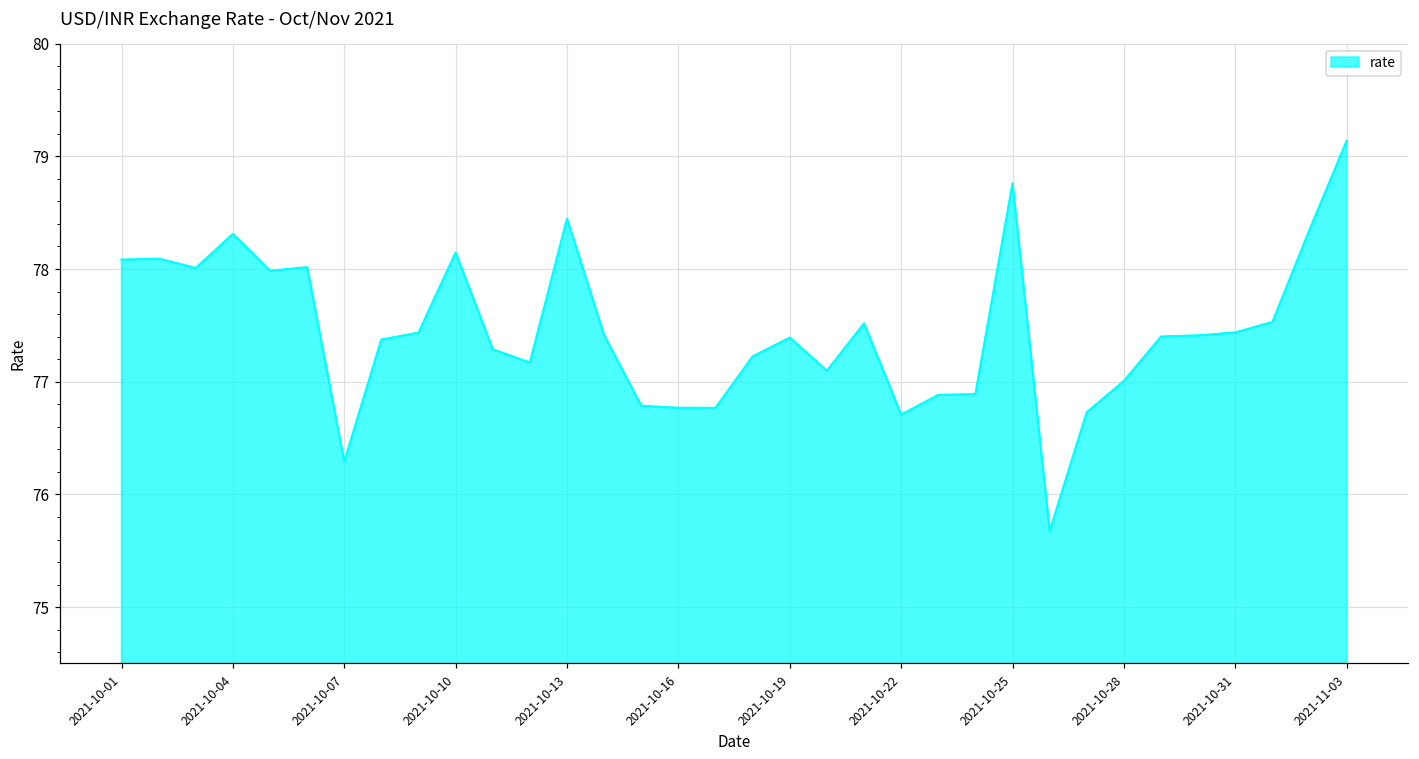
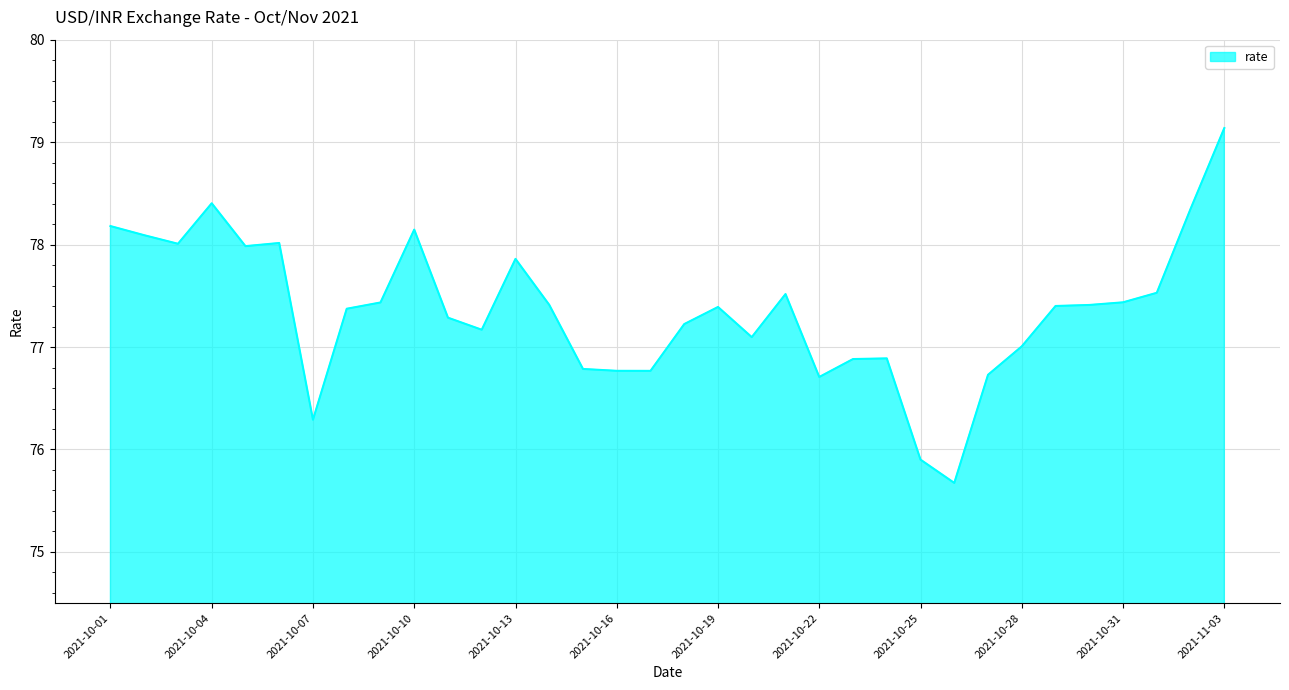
2021-10-01: 78.08 -> 78.18
2021-10-04: 78.31 -> 78.40
2021-10-13: 78.44 -> 77.86
2021-10-25: 78.76 -> 75.90
